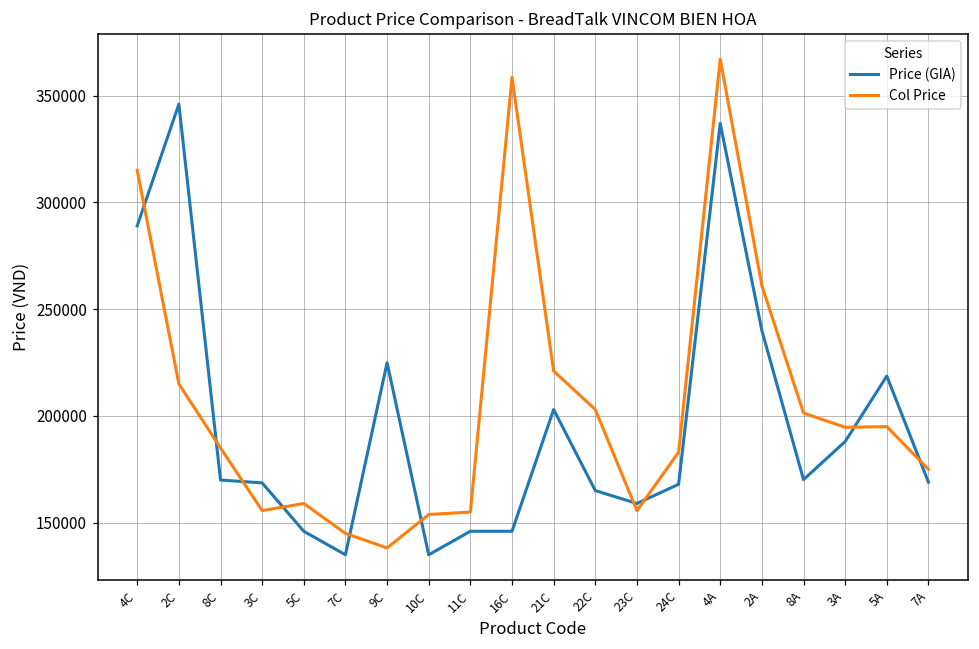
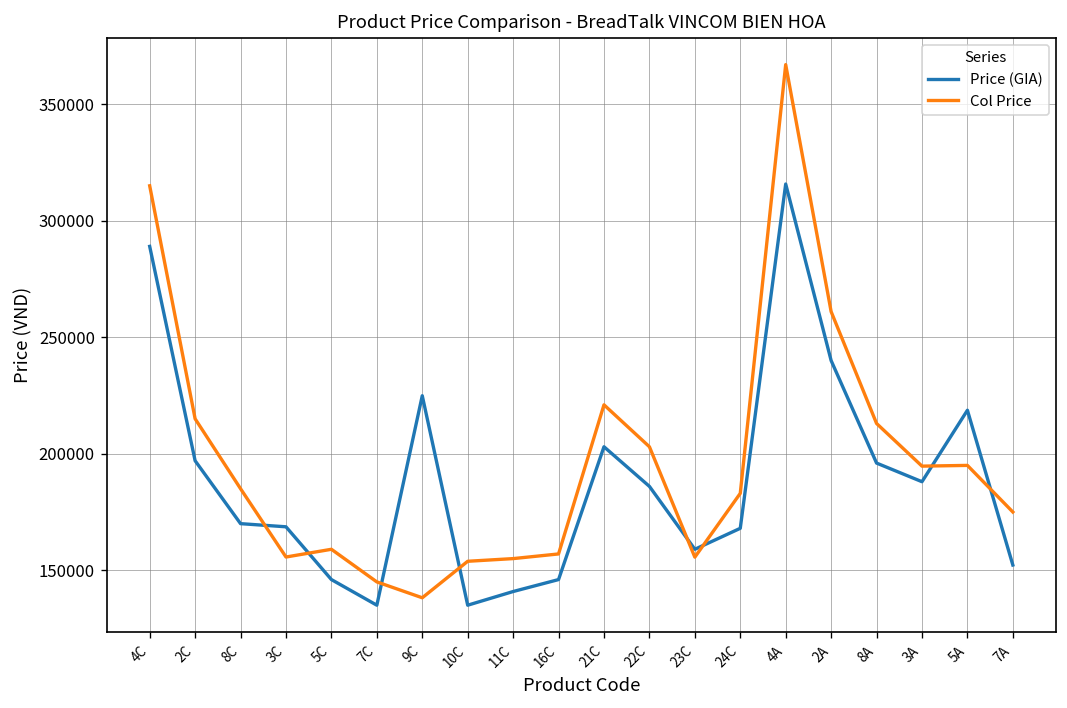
Price (GIA), 2C: 346000 -> 197000
Price (GIA), 11C: 146000 -> 141000
Col Price, 16C: 359000 -> 157000
Price (GIA), 22C: 165000 -> 186000
Price (GIA), 4A: 337000 -> 316000
Price (GIA), 8A: 170000 -> 196000
Col Price, 8A: 201000 -> 213000
Price (GIA), 7A: 169000 -> 152000
